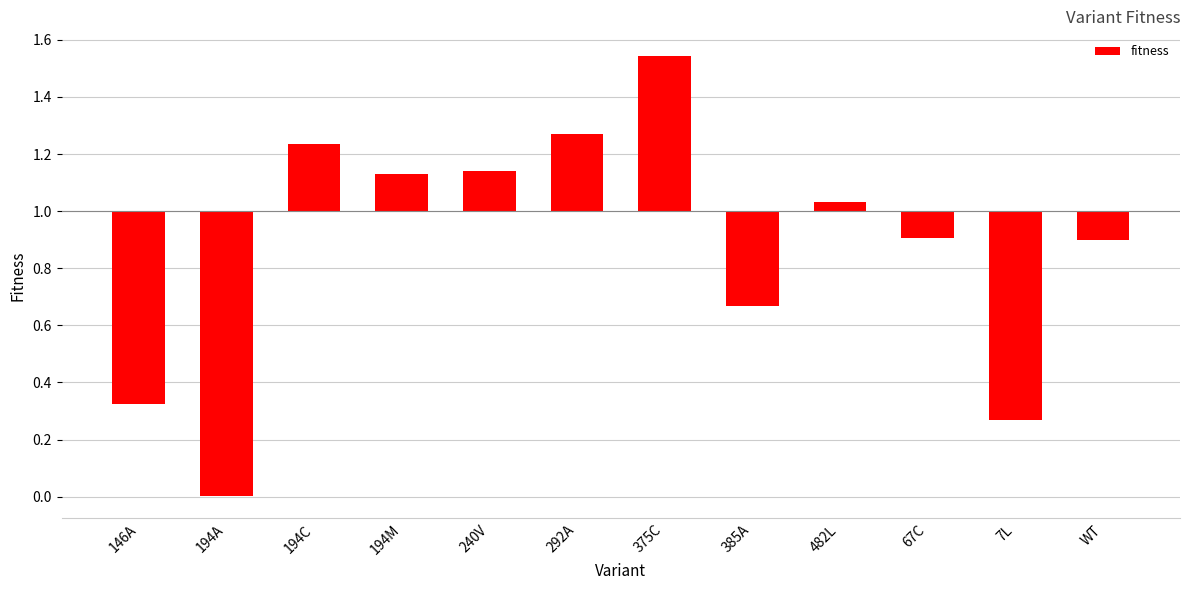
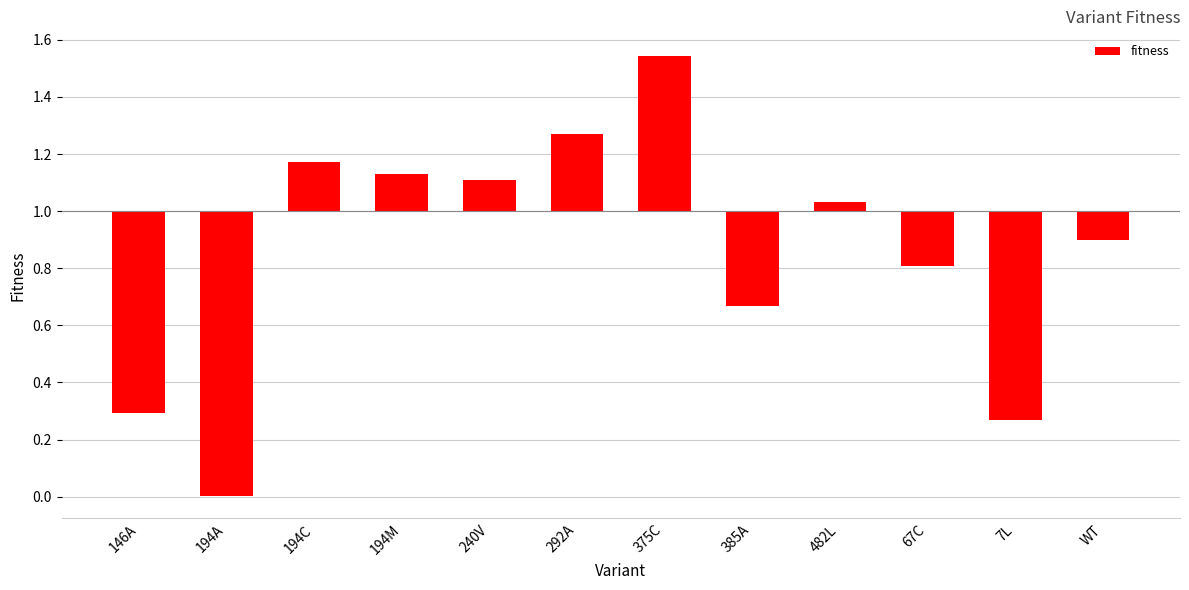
146A: 0.32 -> 0.29
194C: 1.23 -> 1.17
240V: 1.14 -> 1.11
67C: 0.91 -> 0.81
